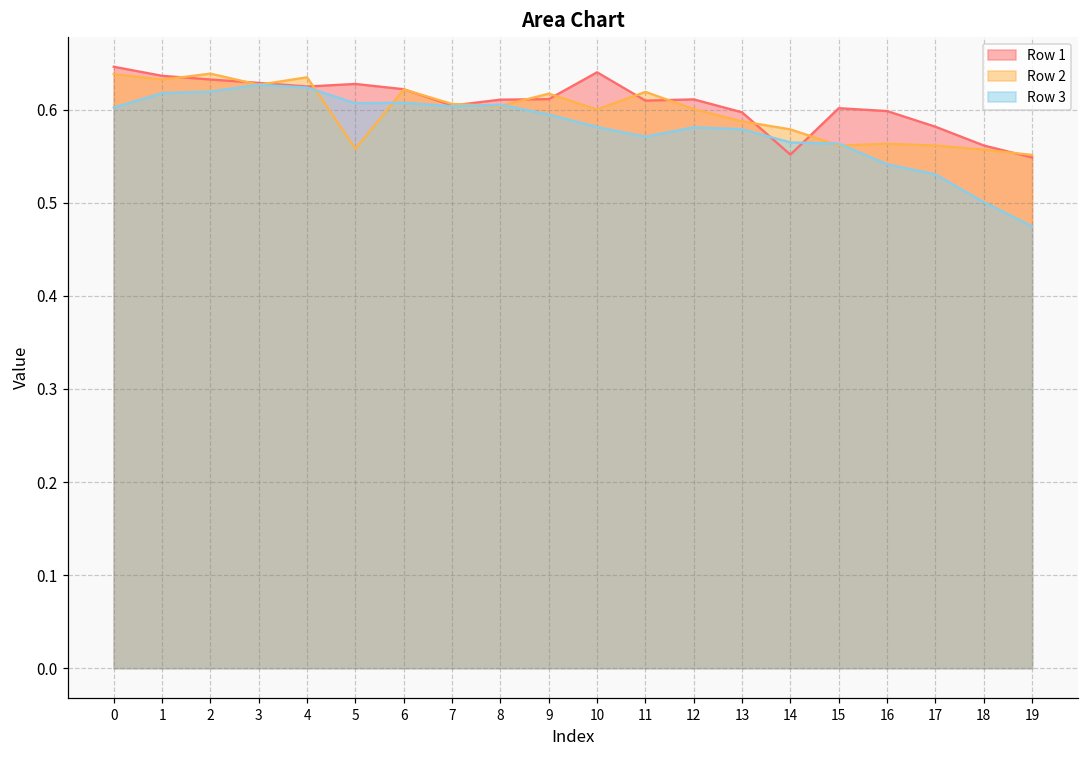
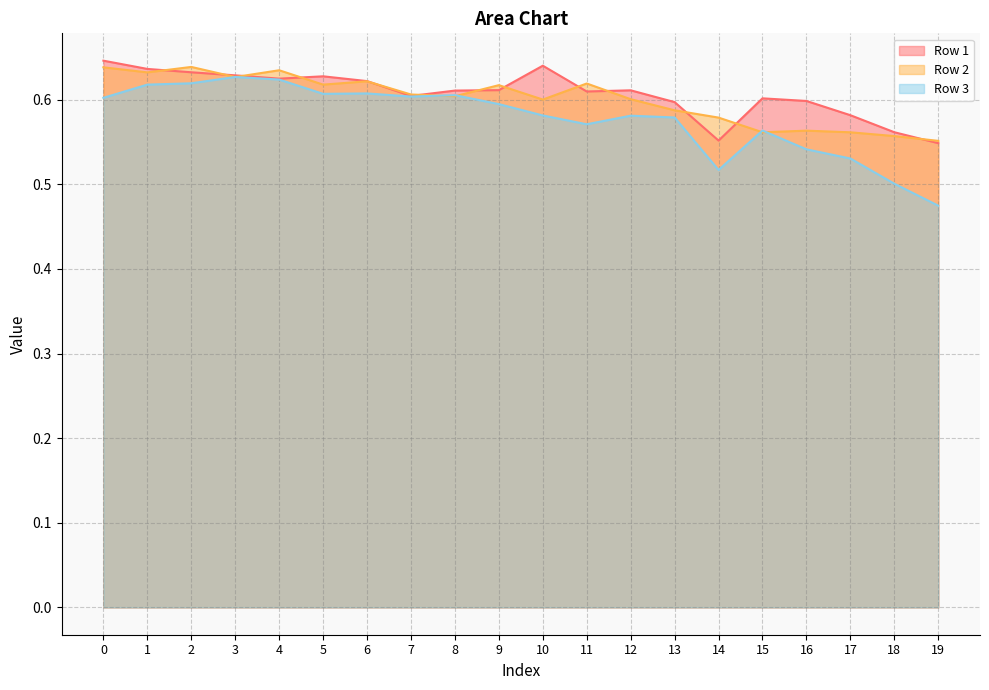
Row 2, 5: 0.56 -> 0.62
Row 3, 14: 0.56 -> 0.52
